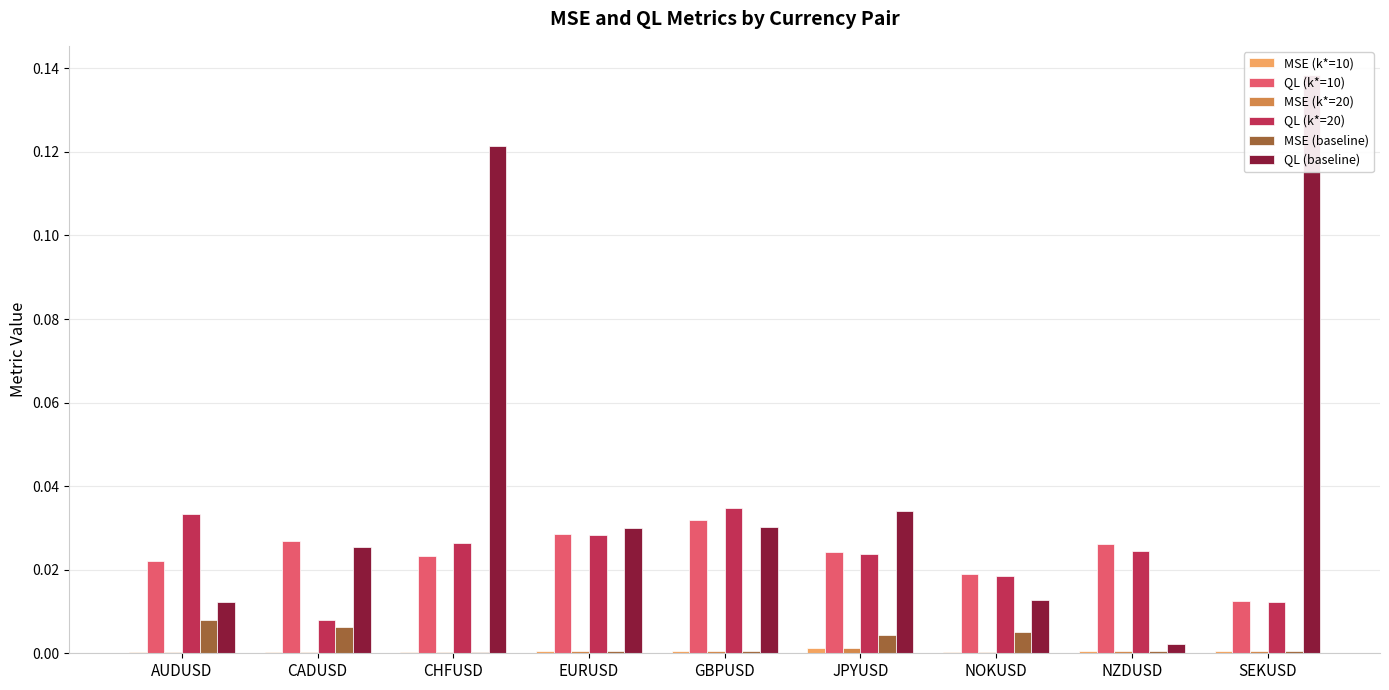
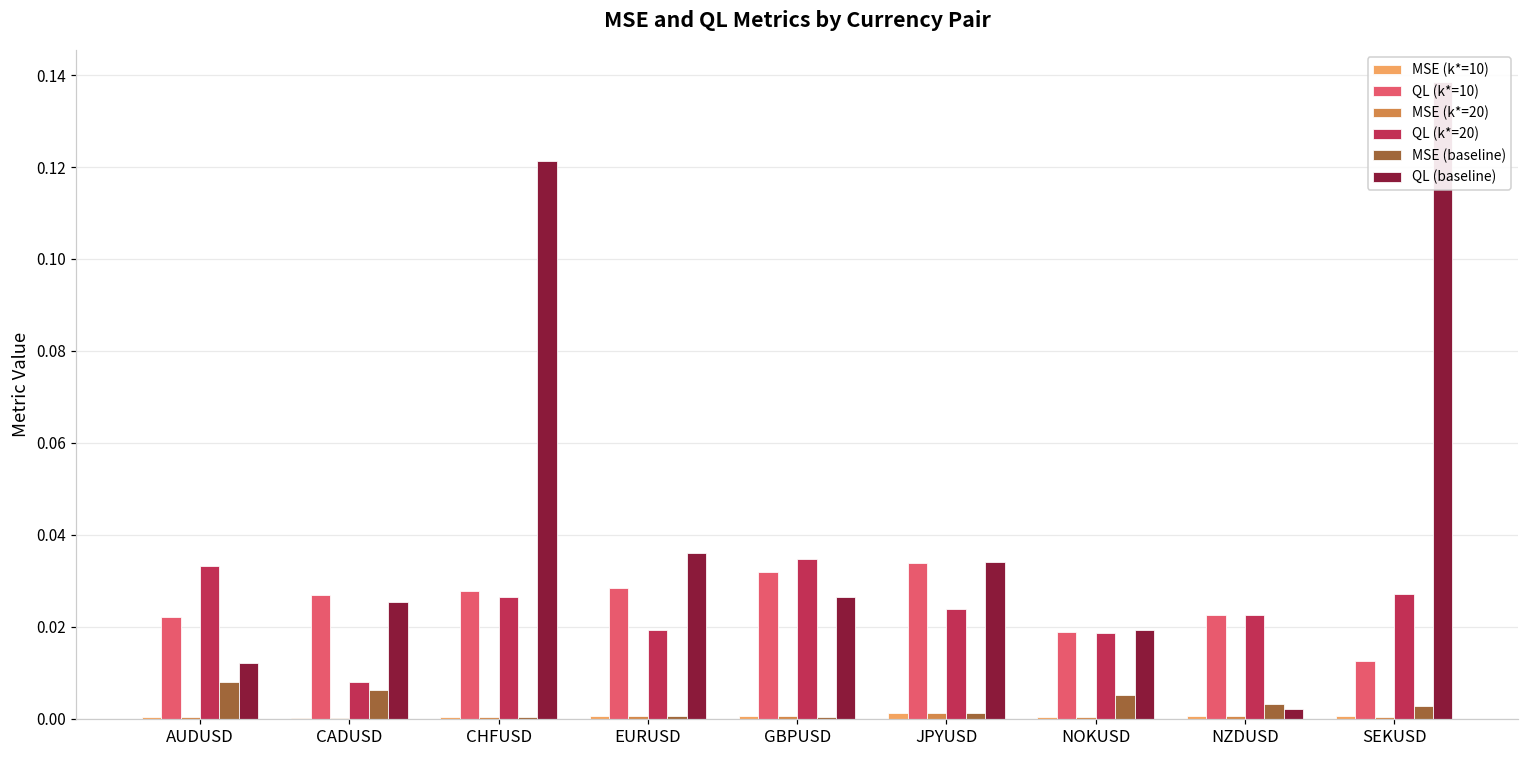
QL (k*=10), CHFUSD: 0.023 -> 0.028
QL (k*=20), EURUSD: 0.028 -> 0.019
QL (baseline), EURUSD: 0.030 -> 0.036
QL (baseline), GBPUSD: 0.030 -> 0.027
QL (k*=10), JPYUSD: 0.024 -> 0.034
MSE (baseline), JPYUSD: 0.004 -> 0.001
QL (baseline), NOKUSD: 0.013 -> 0.019
QL (k*=10), NZDUSD: 0.026 -> 0.023
QL (k*=20), NZDUSD: 0.024 -> 0.023
MSE (baseline), NZDUSD: 0.001 -> 0.003
QL (k*=20), SEKUSD: 0.012 -> 0.027
MSE (baseline), SEKUSD: 0.001 -> 0.003
